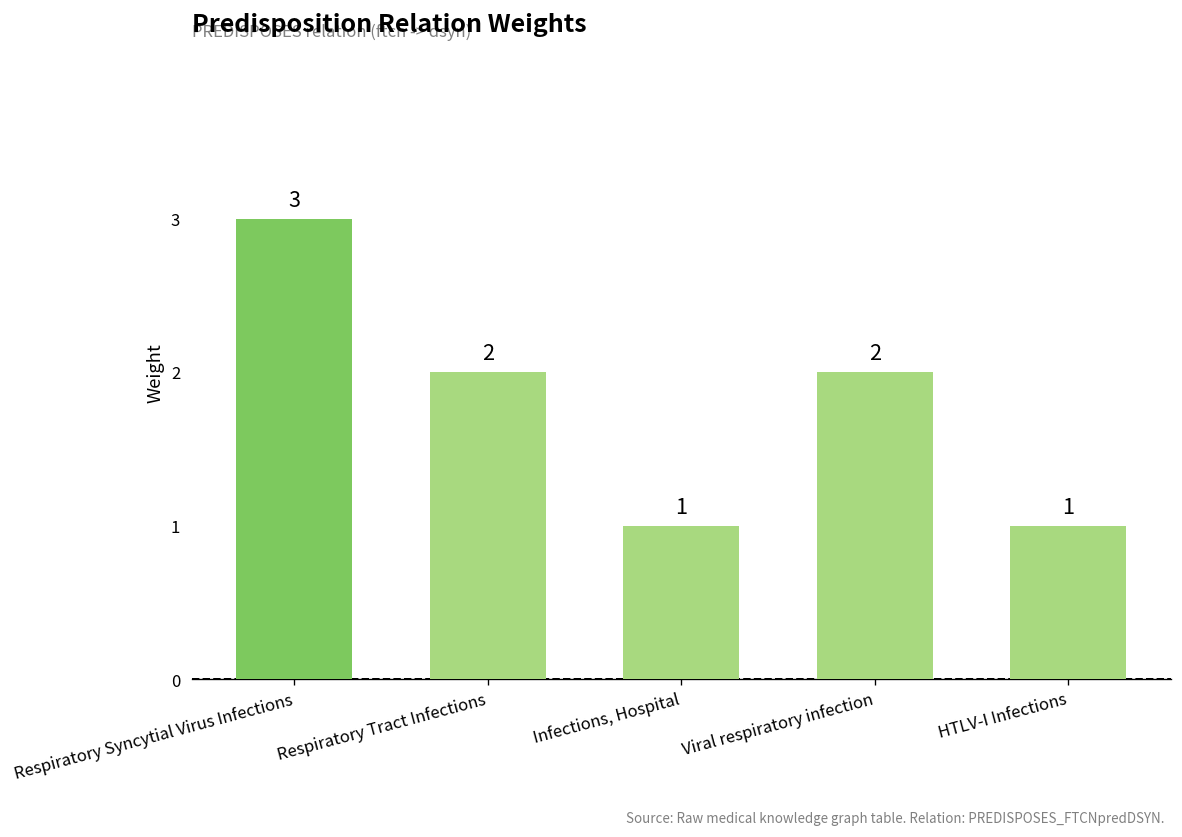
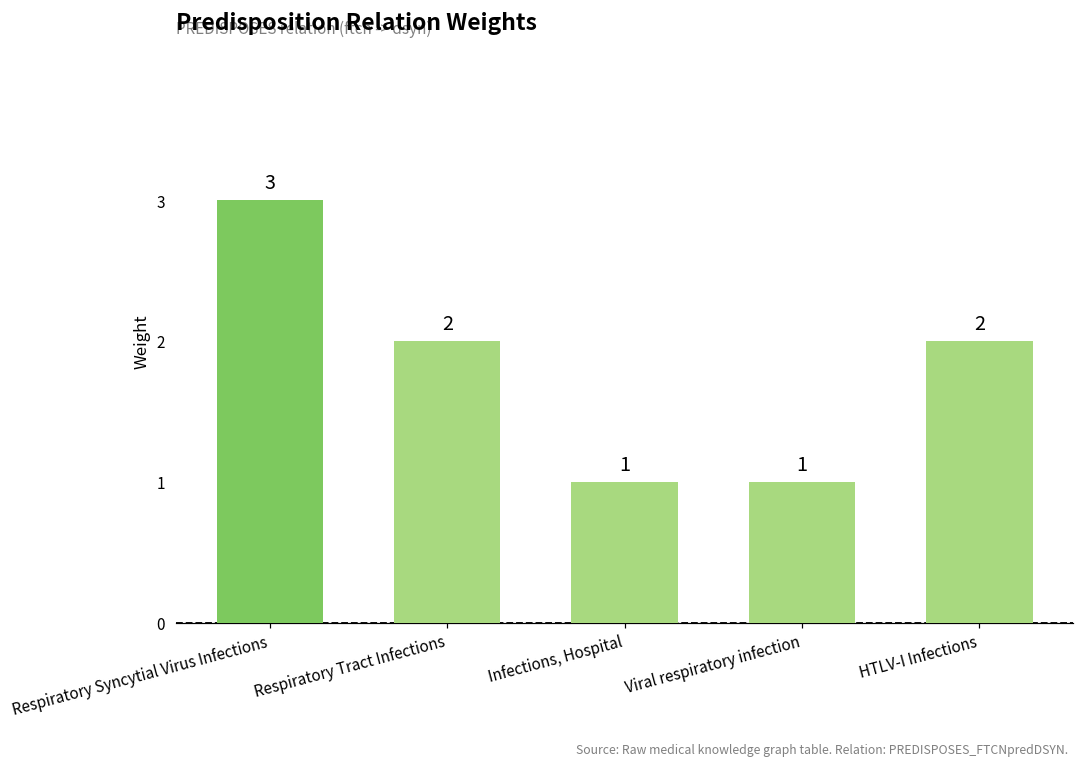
Viral respiratory infection: 2 -> 1
HTLV-I Infections: 1 -> 2
